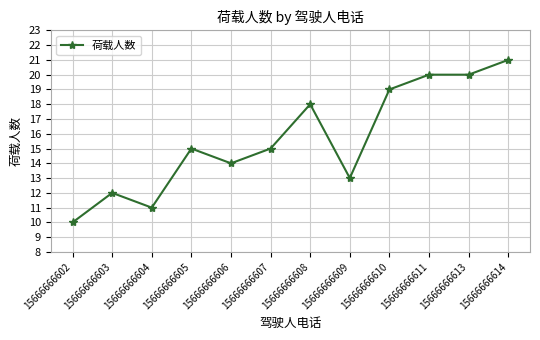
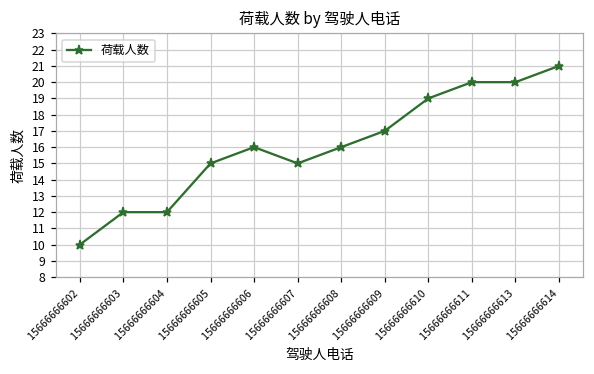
15666666604: 11 -> 12
15666666606: 14 -> 16
15666666608: 18 -> 16
15666666609: 13 -> 17
